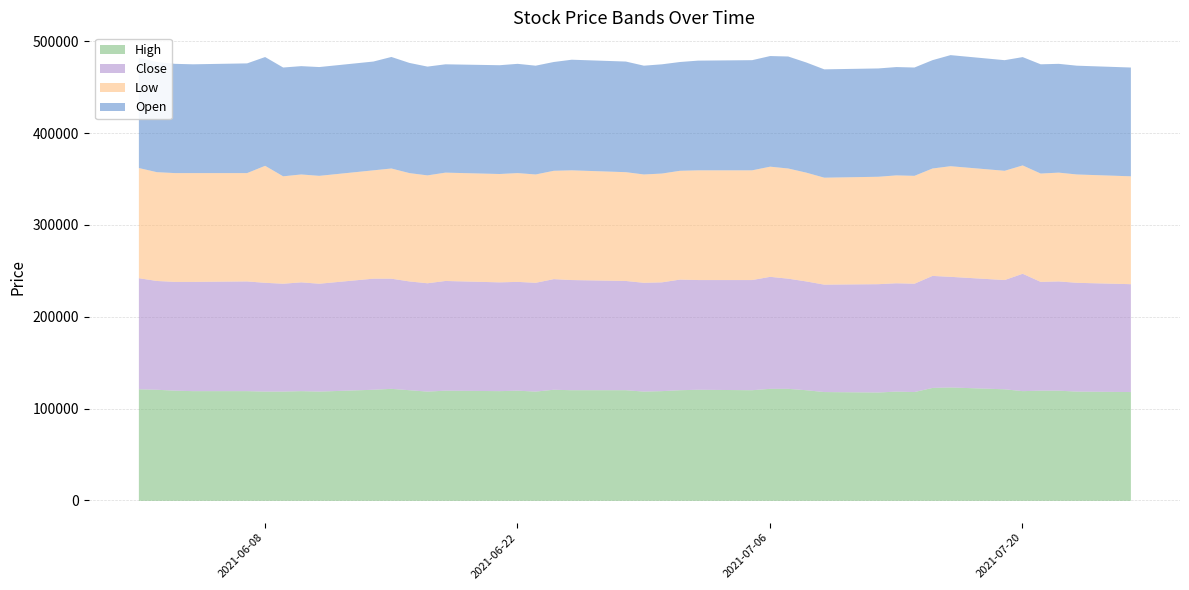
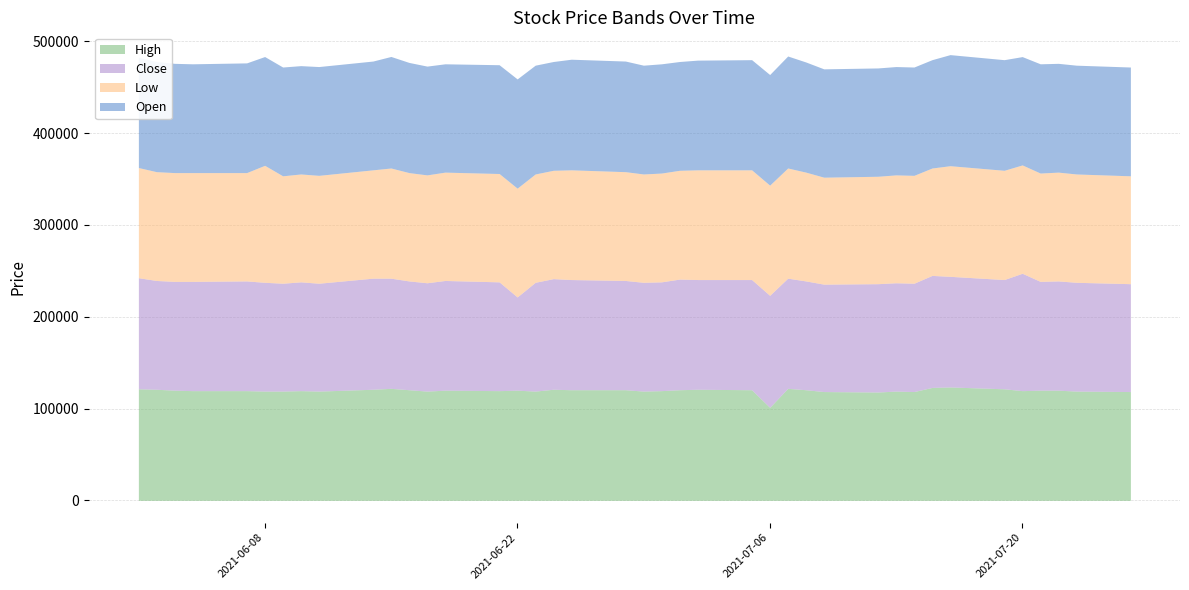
Close, 2021-06-22: 120000 -> 100000
High, 2021-07-06: 120000 -> 100000
